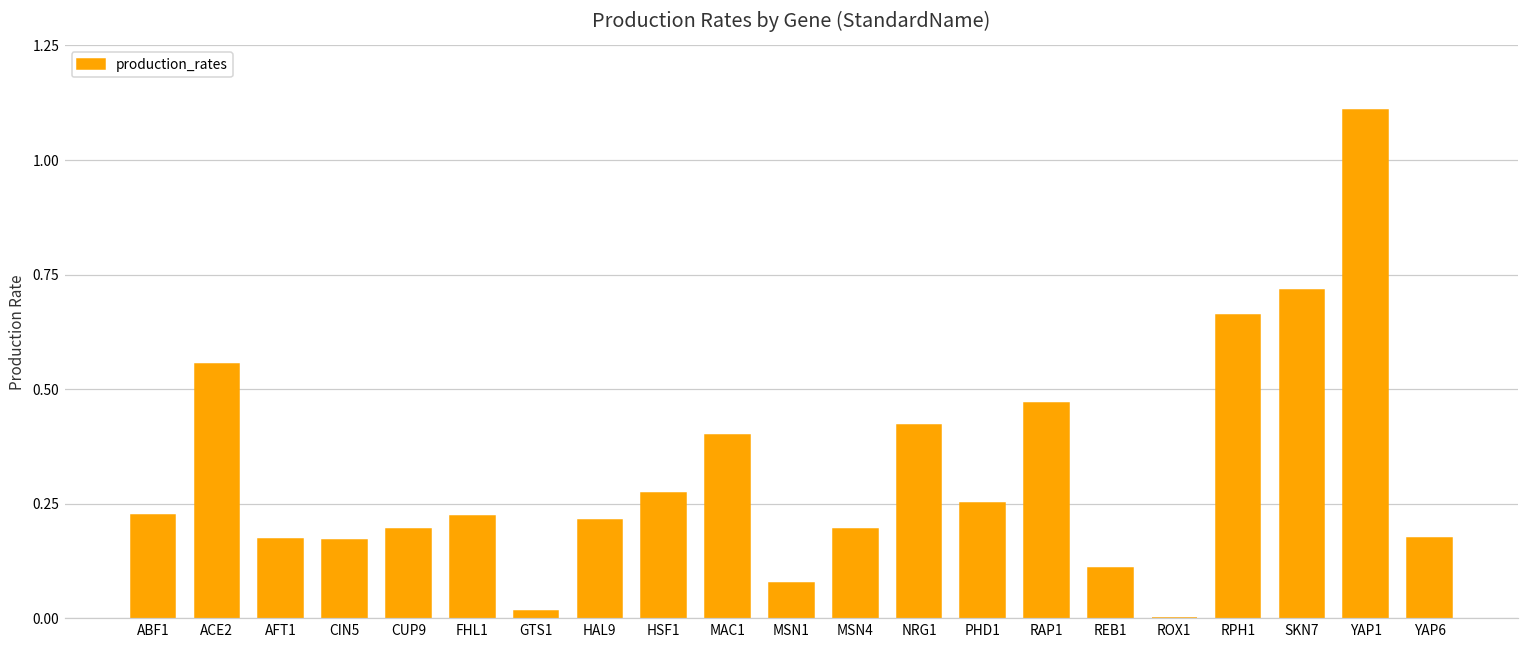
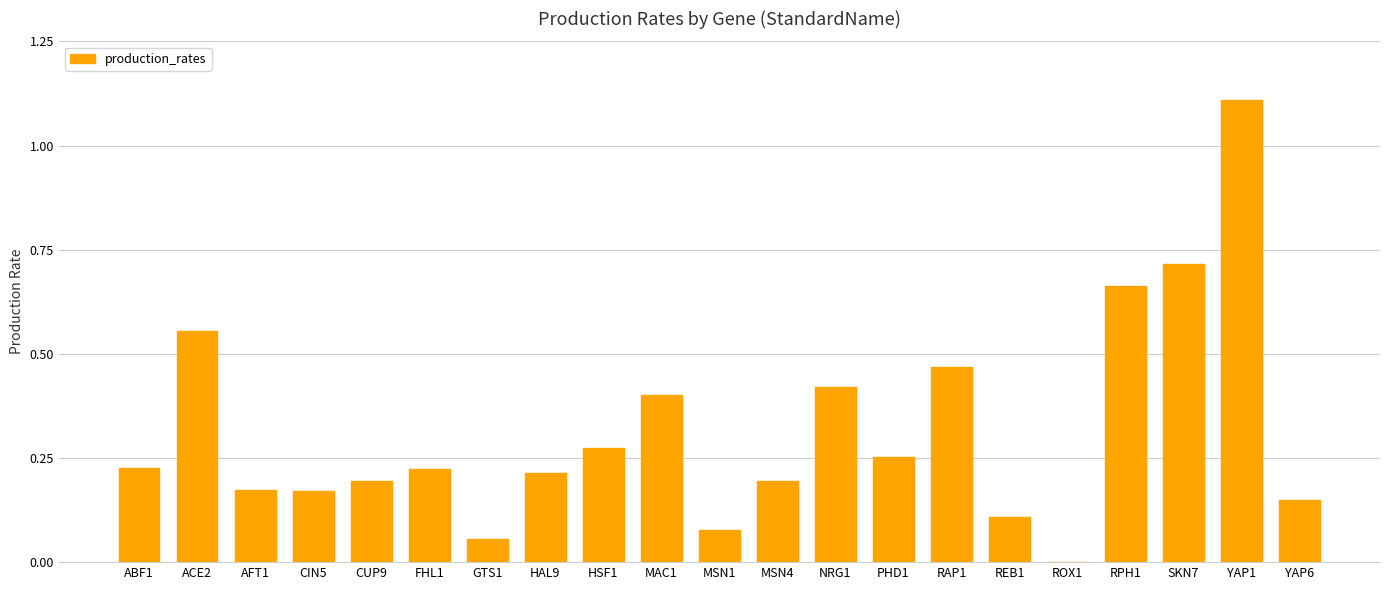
GTS1: 0.02 -> 0.05
YAP6: 0.18 -> 0.15
